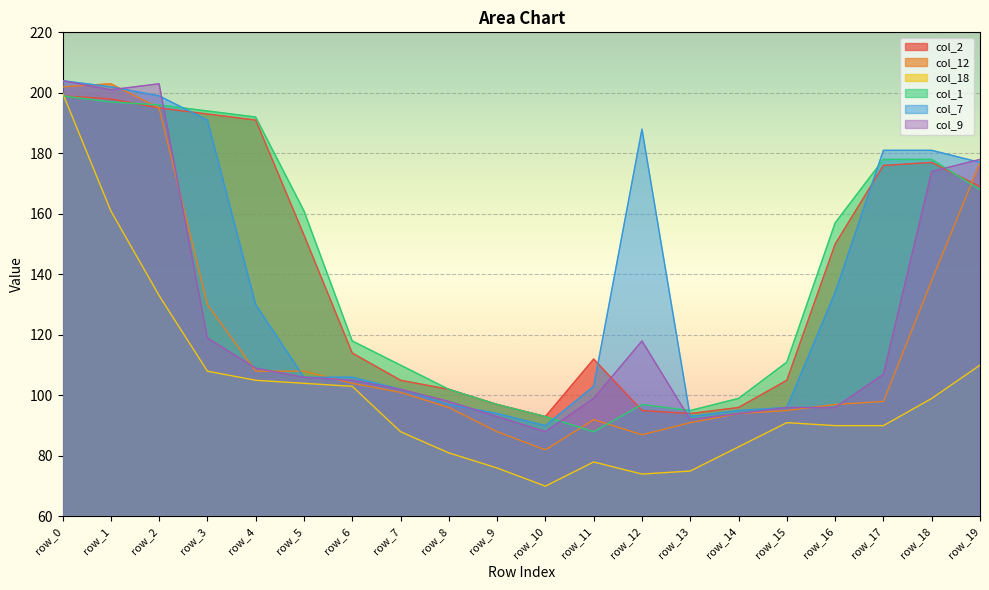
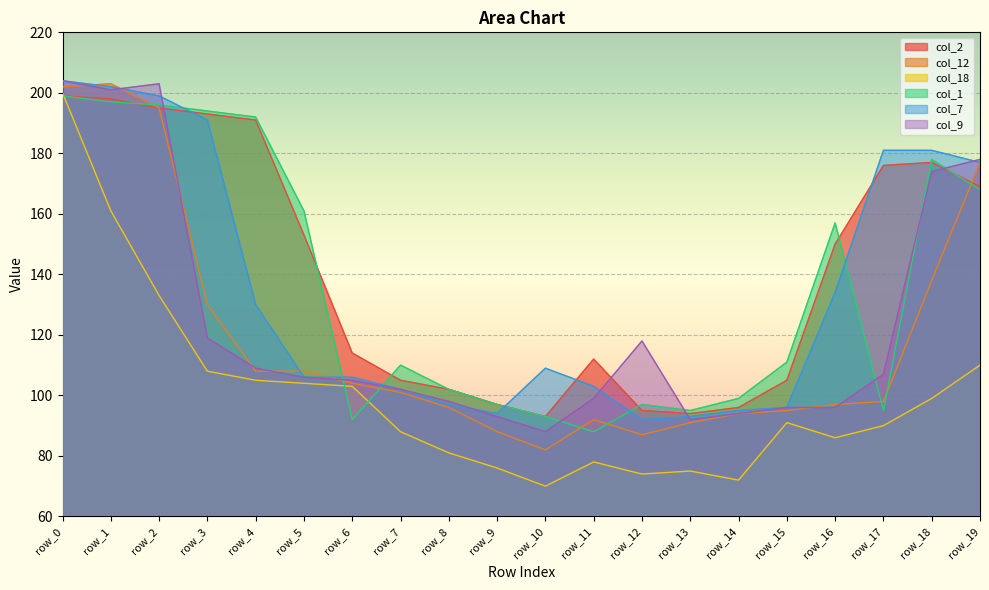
col_1, row_6: 118 -> 92
col_7, row_10: 90 -> 109
col_7, row_12: 188 -> 92
col_18, row_14: 83 -> 72
col_18, row_16: 90 -> 86
col_1, row_17: 178 -> 95
